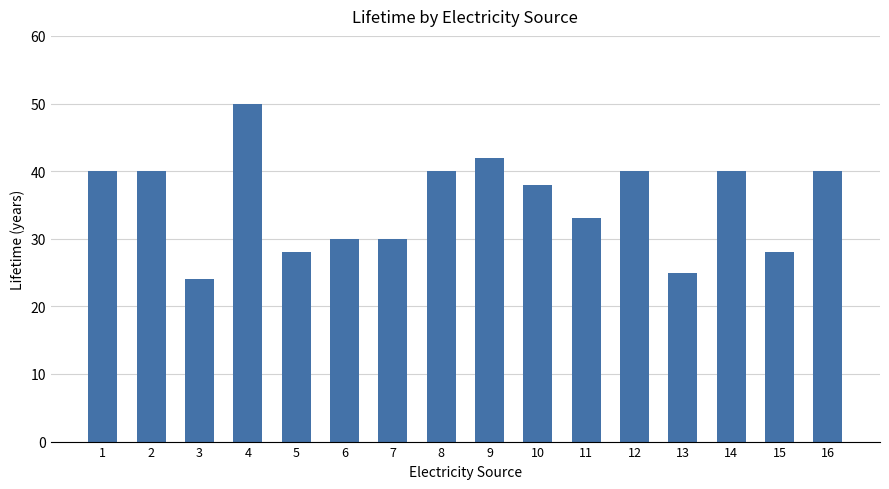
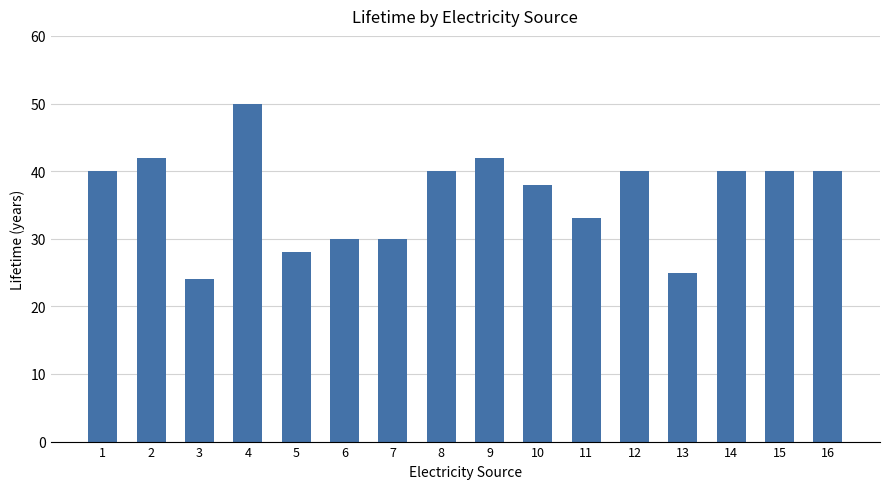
2: 40 -> 42
15: 28 -> 40
